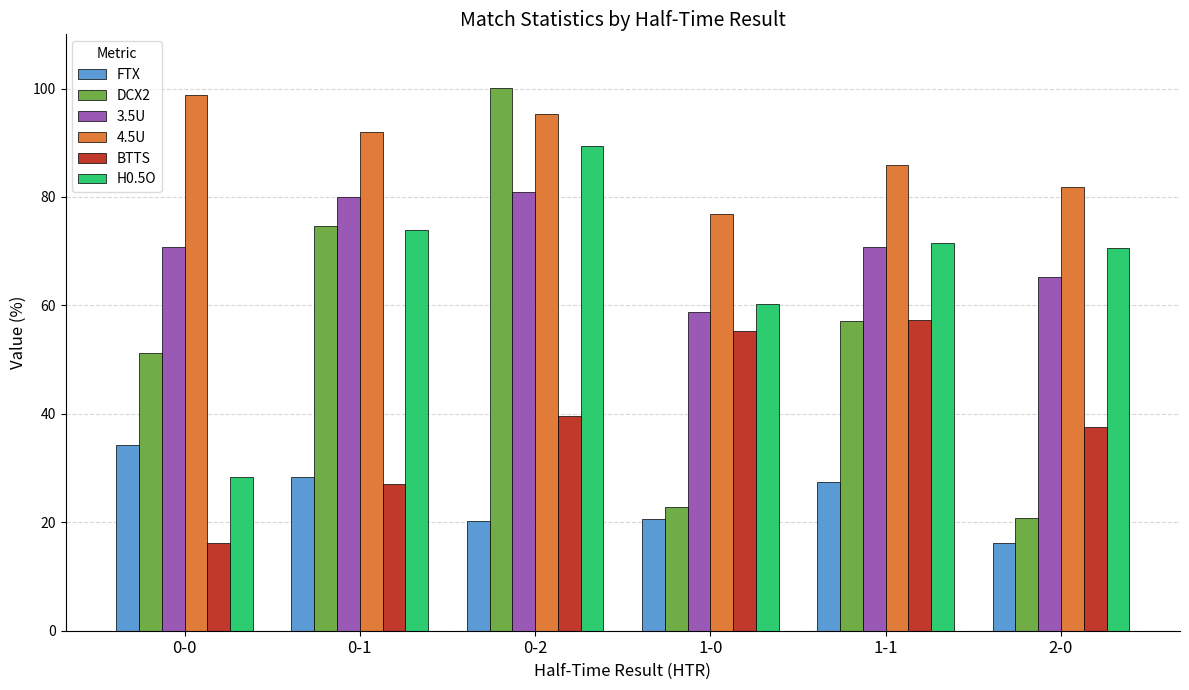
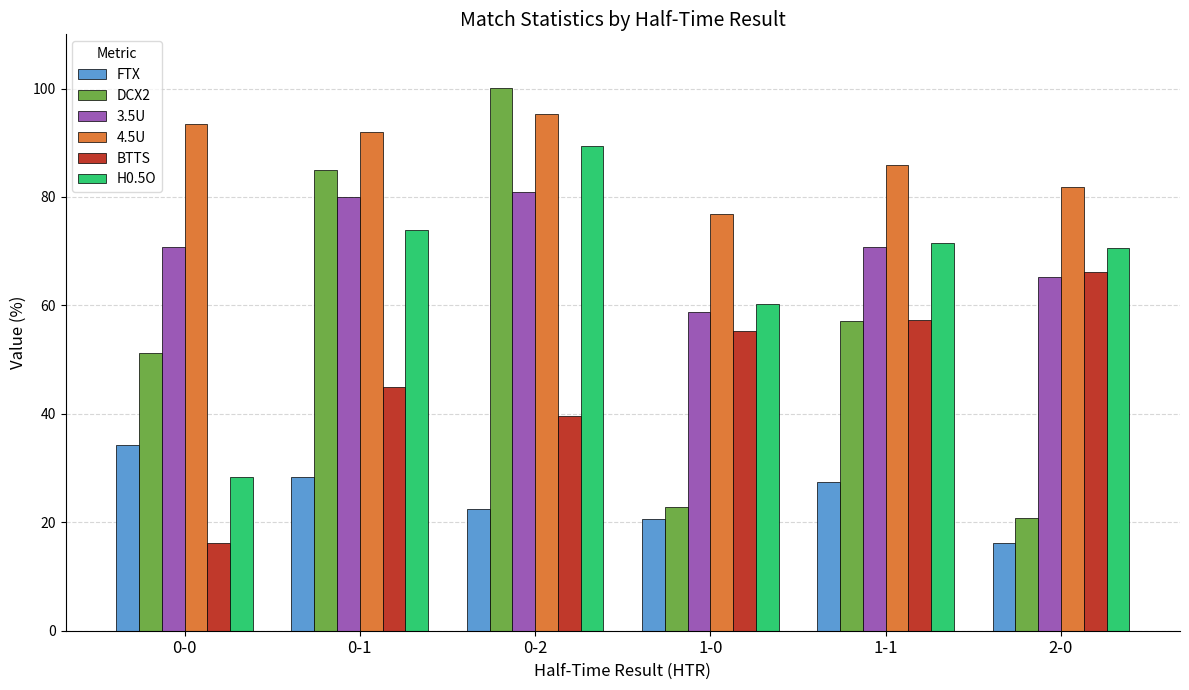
4.5U, 0-0: 99 -> 94
DCX2, 0-1: 75 -> 85
BTTS, 0-1: 27 -> 45
FTX, 0-2: 20 -> 23
BTTS, 2-0: 38 -> 66
